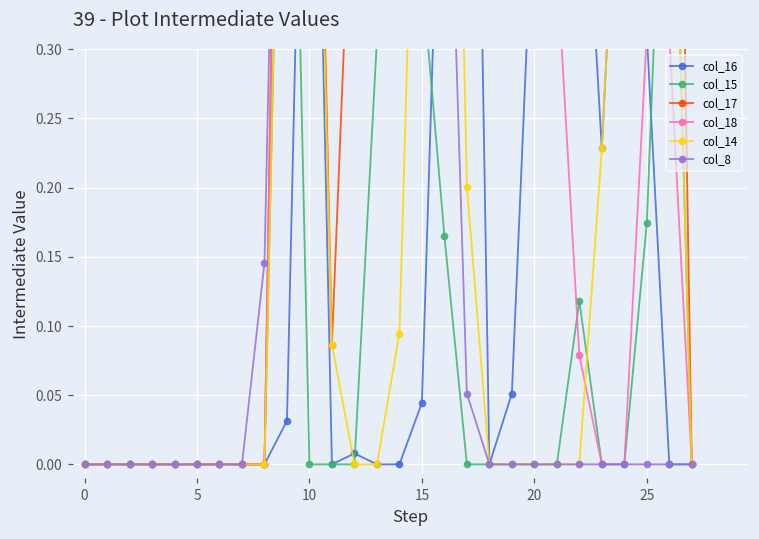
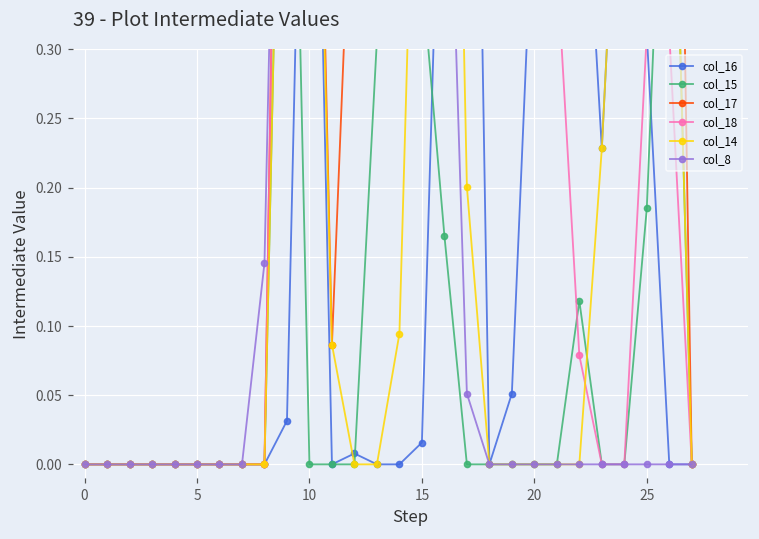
col_16, 15: 0.044 -> 0.016
col_15, 25: 0.174 -> 0.185
